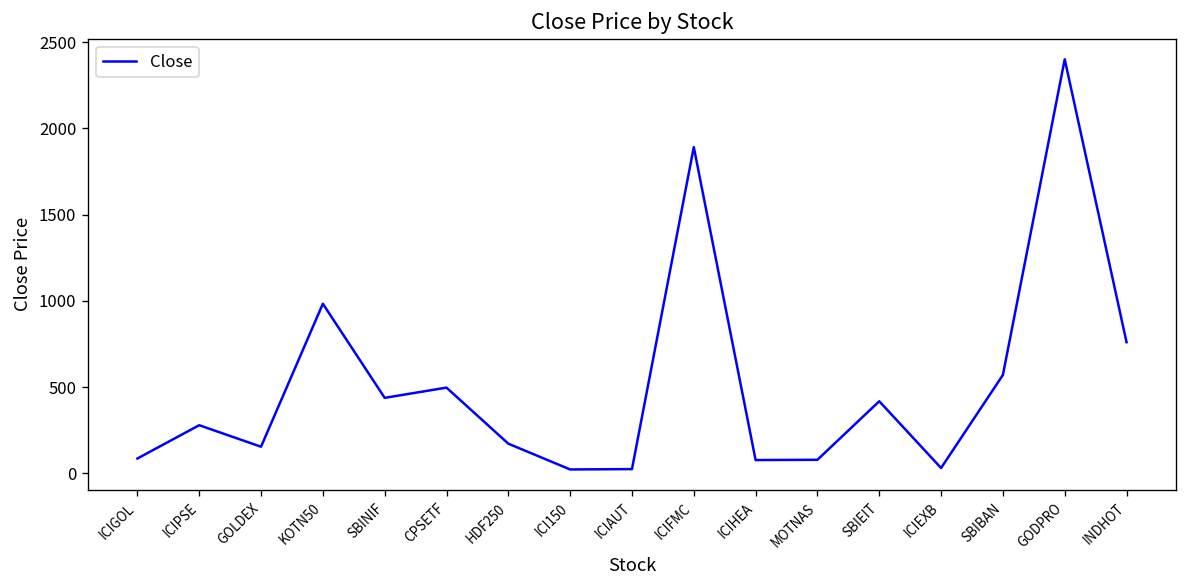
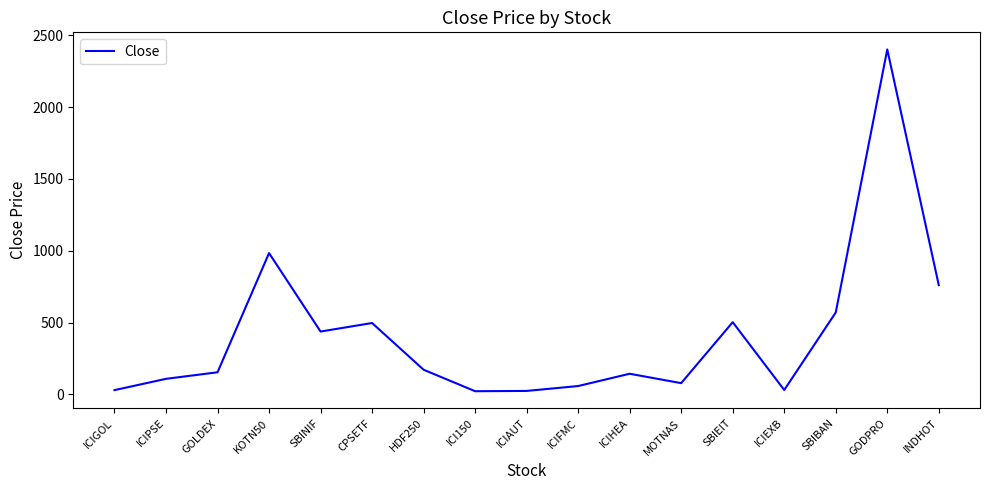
ICIGOL: 90 -> 30
ICIPSE: 280 -> 110
ICIFMC: 1890 -> 60
ICIHEA: 80 -> 140
SBIEIT: 420 -> 500
